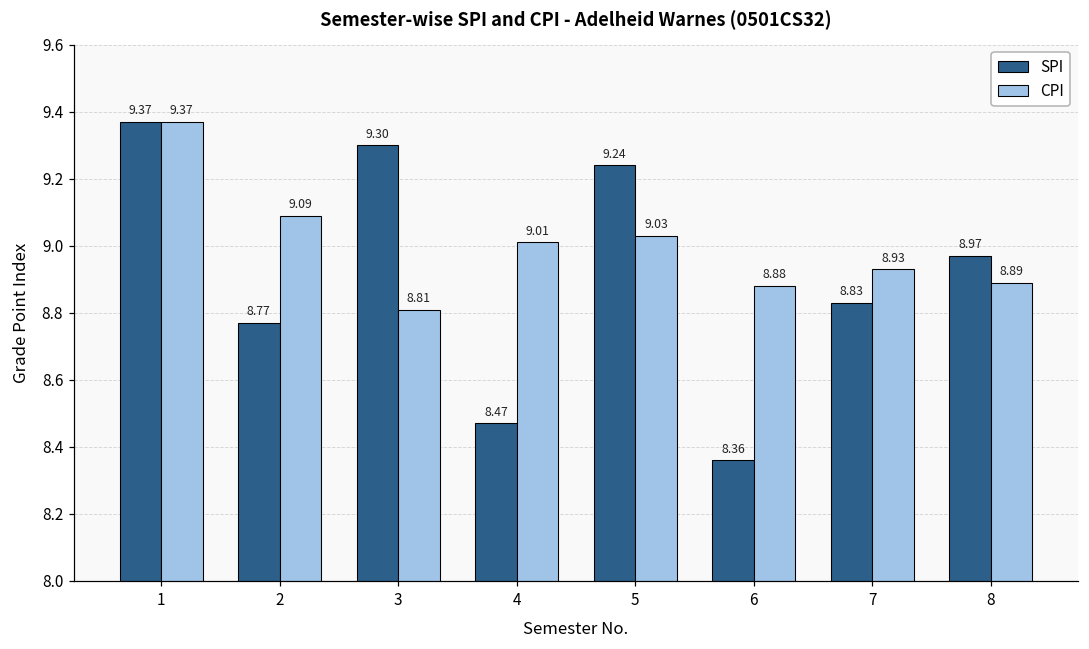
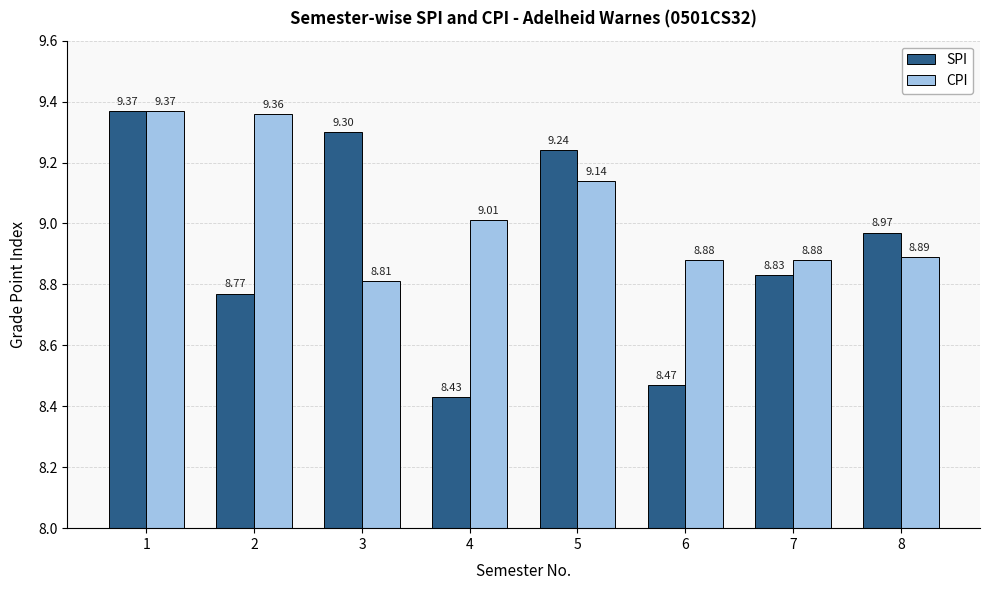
CPI, 2: 9.09 -> 9.36
SPI, 4: 8.47 -> 8.43
CPI, 5: 9.03 -> 9.14
SPI, 6: 8.36 -> 8.47
CPI, 7: 8.93 -> 8.88
